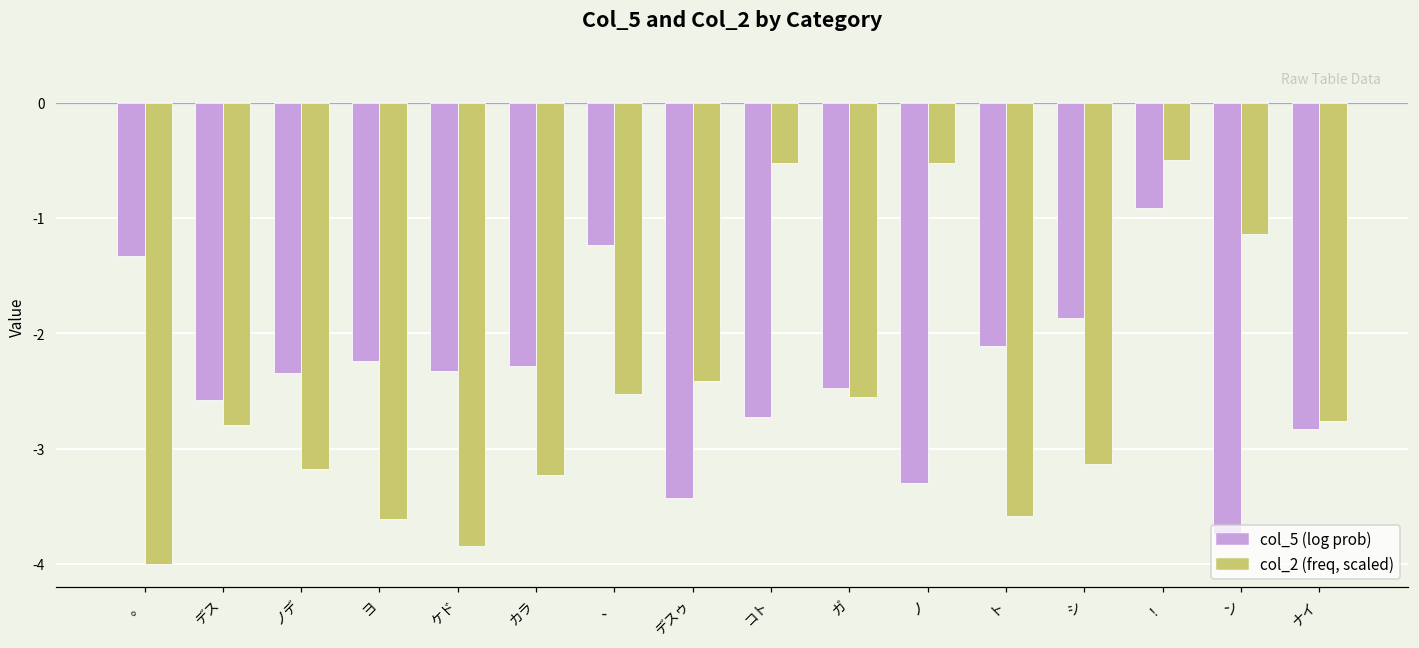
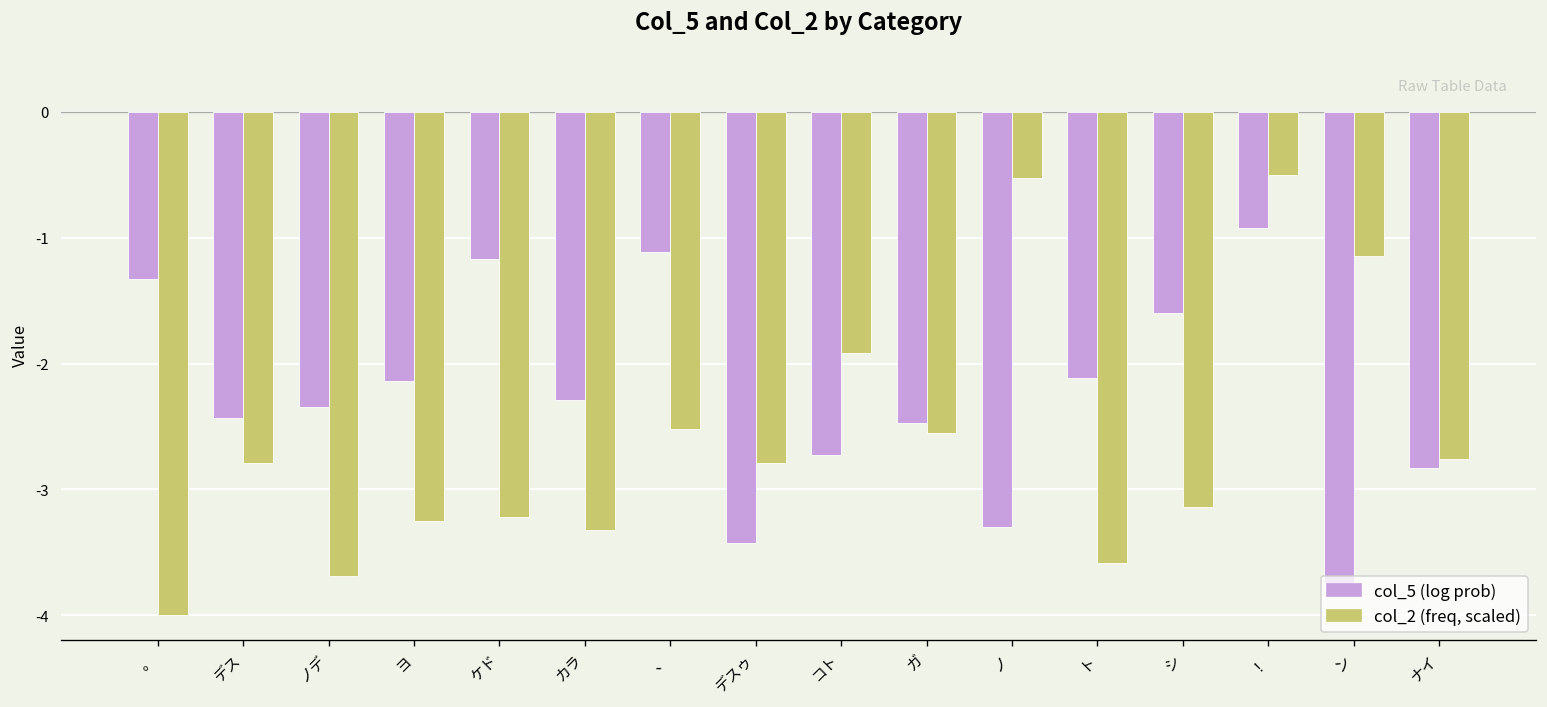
col_5 (log prob), デス: -2.58 -> -2.43
col_2 (freq, scaled), ノデ: -3.18 -> -3.68
col_5 (log prob), ヨ: -2.24 -> -2.14
col_2 (freq, scaled), ヨ: -3.61 -> -3.25
col_5 (log prob), ケド: -2.33 -> -1.17
col_2 (freq, scaled), ケド: -3.85 -> -3.22
col_2 (freq, scaled), カラ: -3.23 -> -3.32
col_5 (log prob), 、: -1.24 -> -1.12
col_2 (freq, scaled), デスゥ: -2.41 -> -2.79
col_2 (freq, scaled), コト: -0.52 -> -1.92
col_5 (log prob), シ: -1.87 -> -1.60
